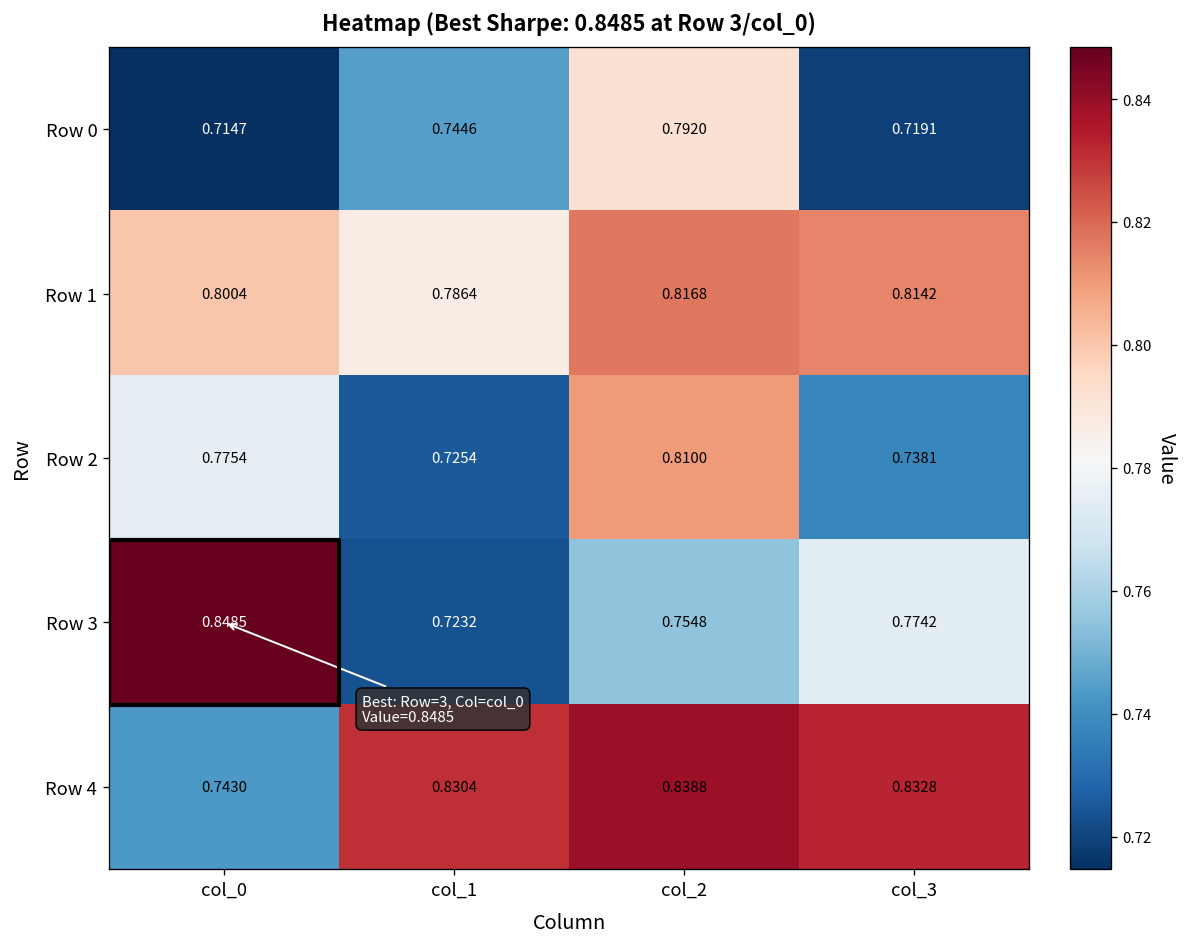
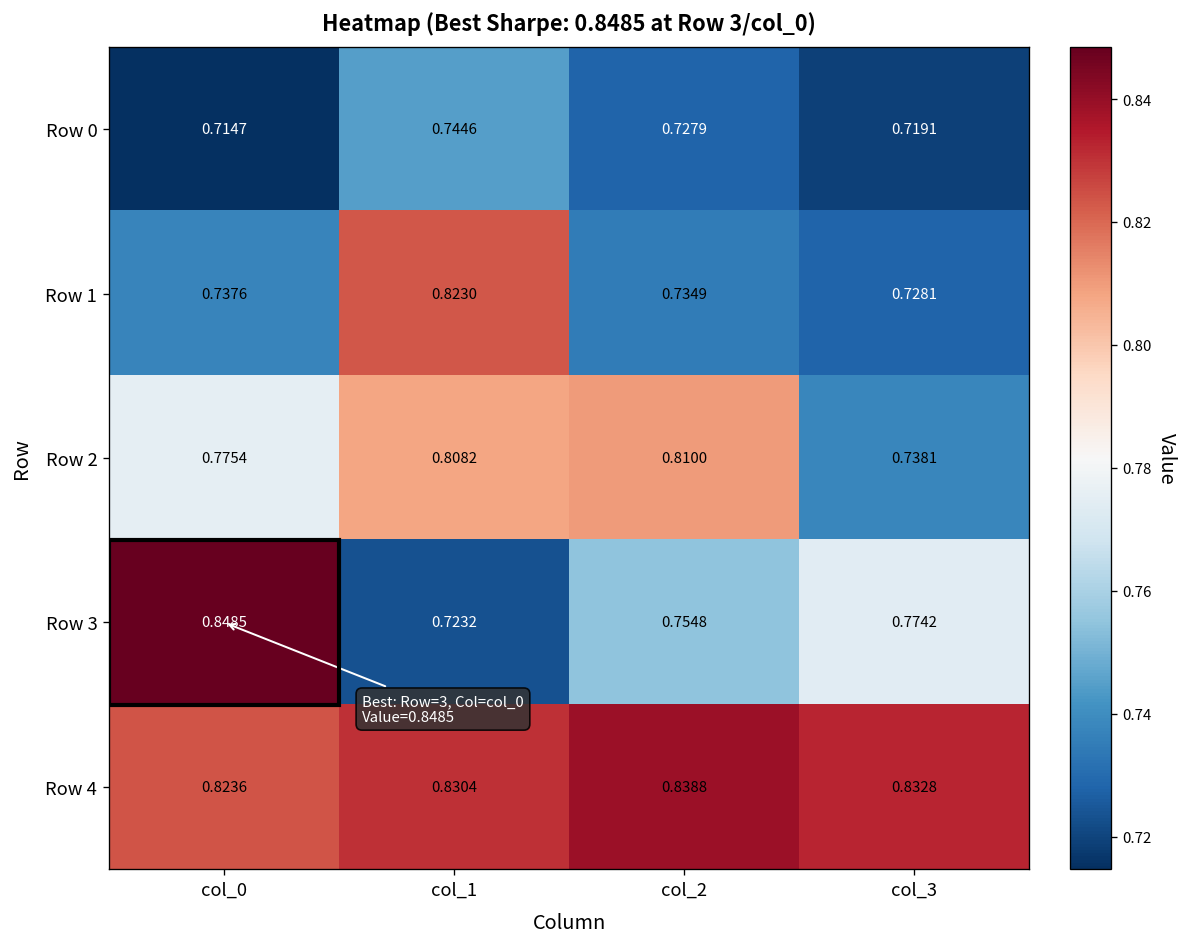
Row 0, col_2: 0.7920 -> 0.7279
Row 1, col_0: 0.8004 -> 0.7376
Row 1, col_1: 0.7864 -> 0.8230
Row 1, col_2: 0.8168 -> 0.7349
Row 1, col_3: 0.8142 -> 0.7281
Row 2, col_1: 0.7254 -> 0.8082
Row 4, col_0: 0.7430 -> 0.8236
